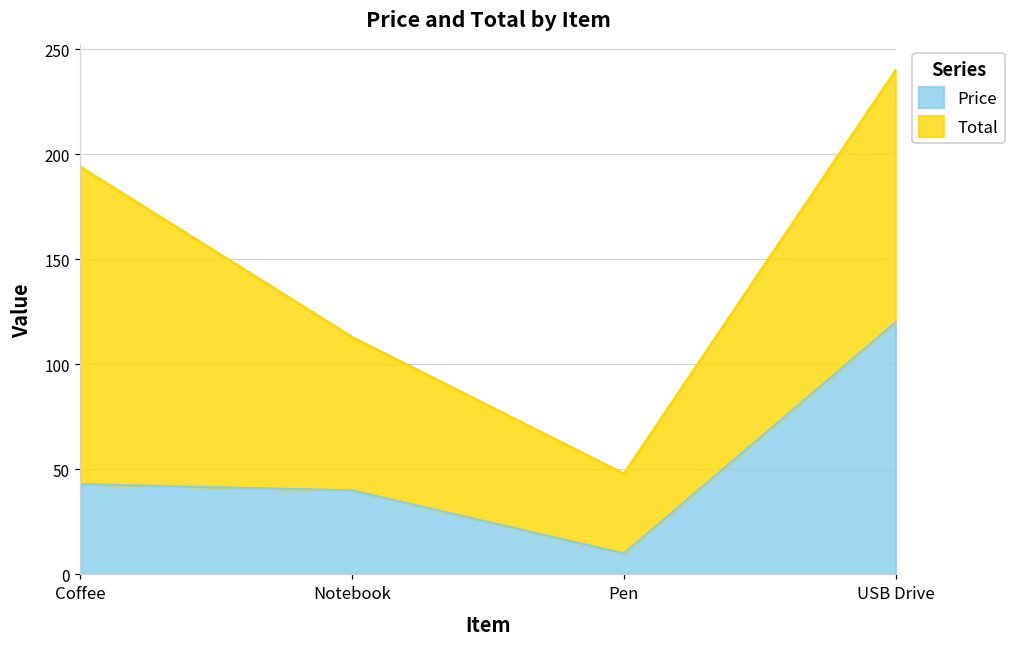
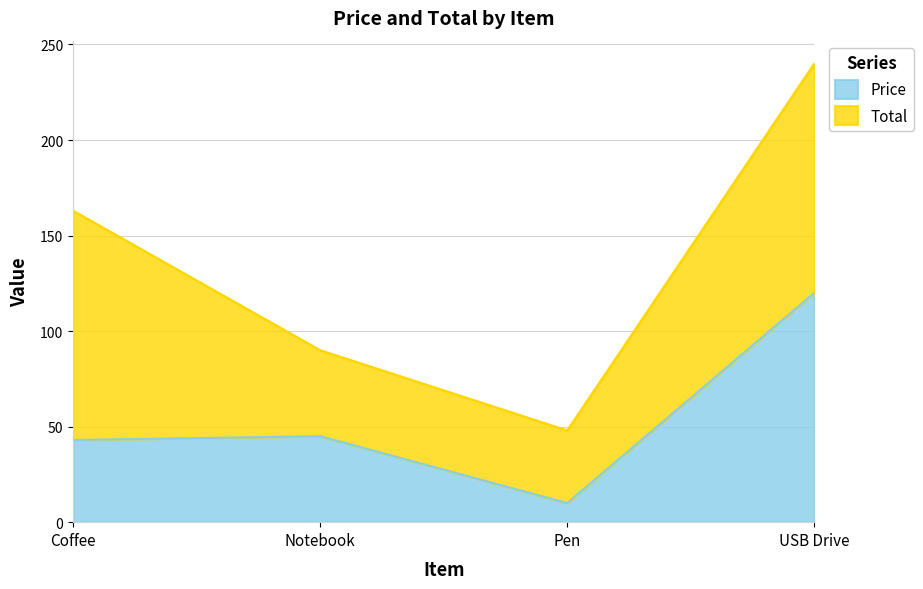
Total, Coffee: 151 -> 120
Price, Notebook: 40 -> 45
Total, Notebook: 73 -> 45
